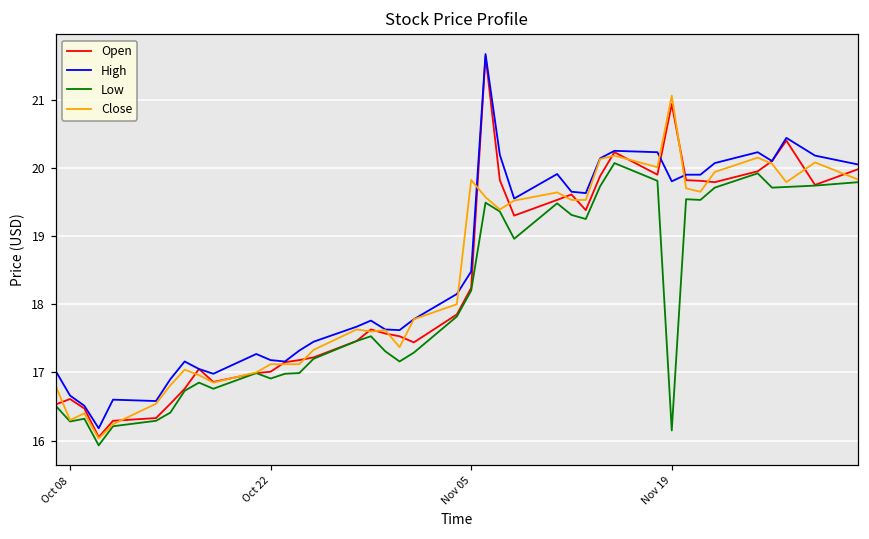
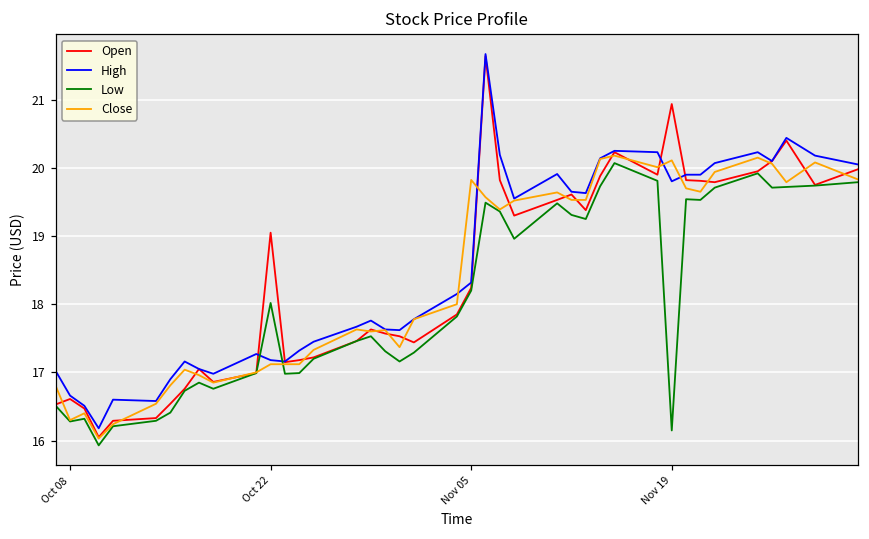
Open, Oct 22: 17.0 -> 19.0
Low, Oct 22: 16.9 -> 18.0
High, Nov 05: 18.5 -> 18.3
Close, Nov 19: 21.1 -> 20.1
